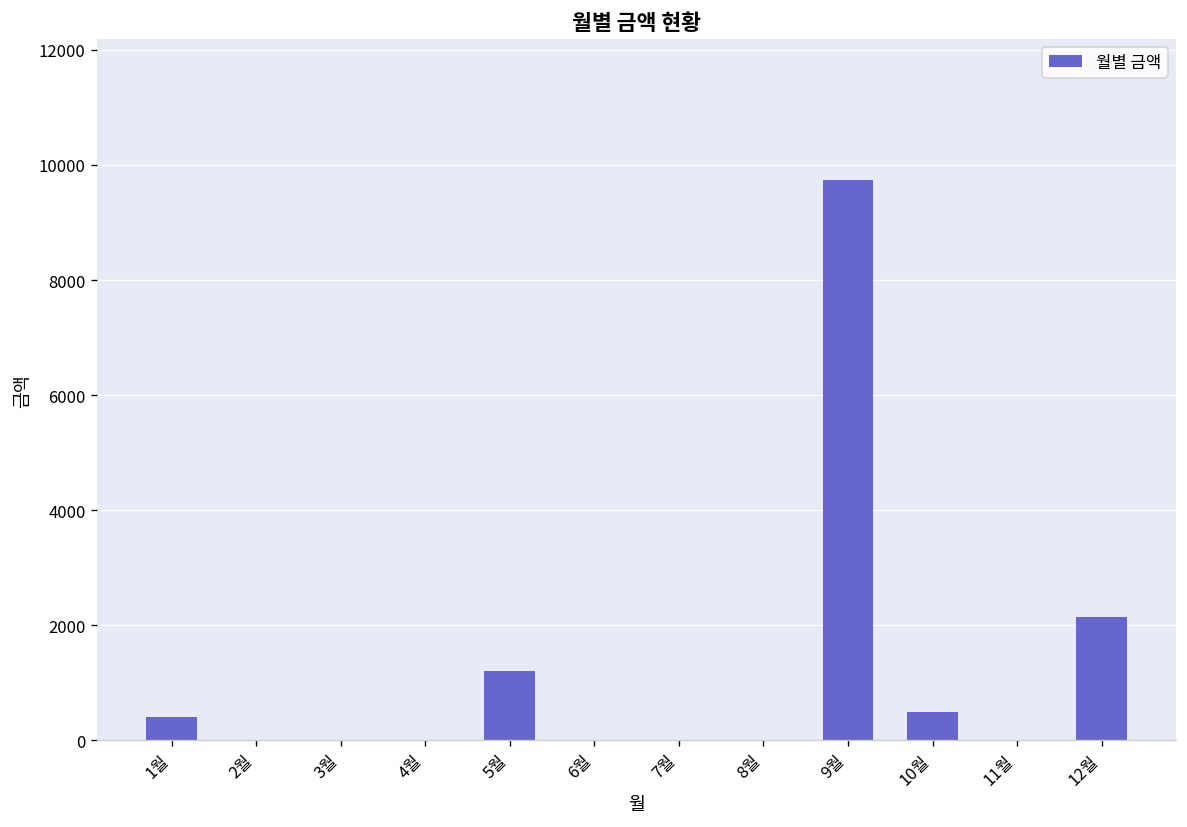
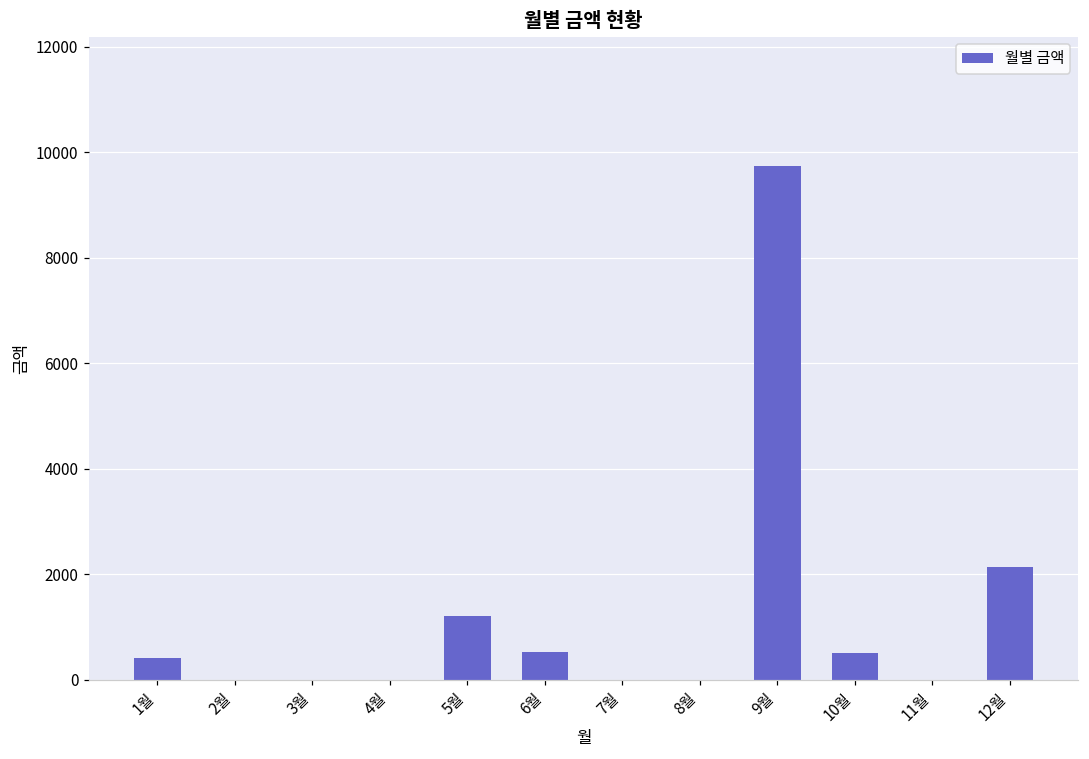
6월: 0 -> 500
